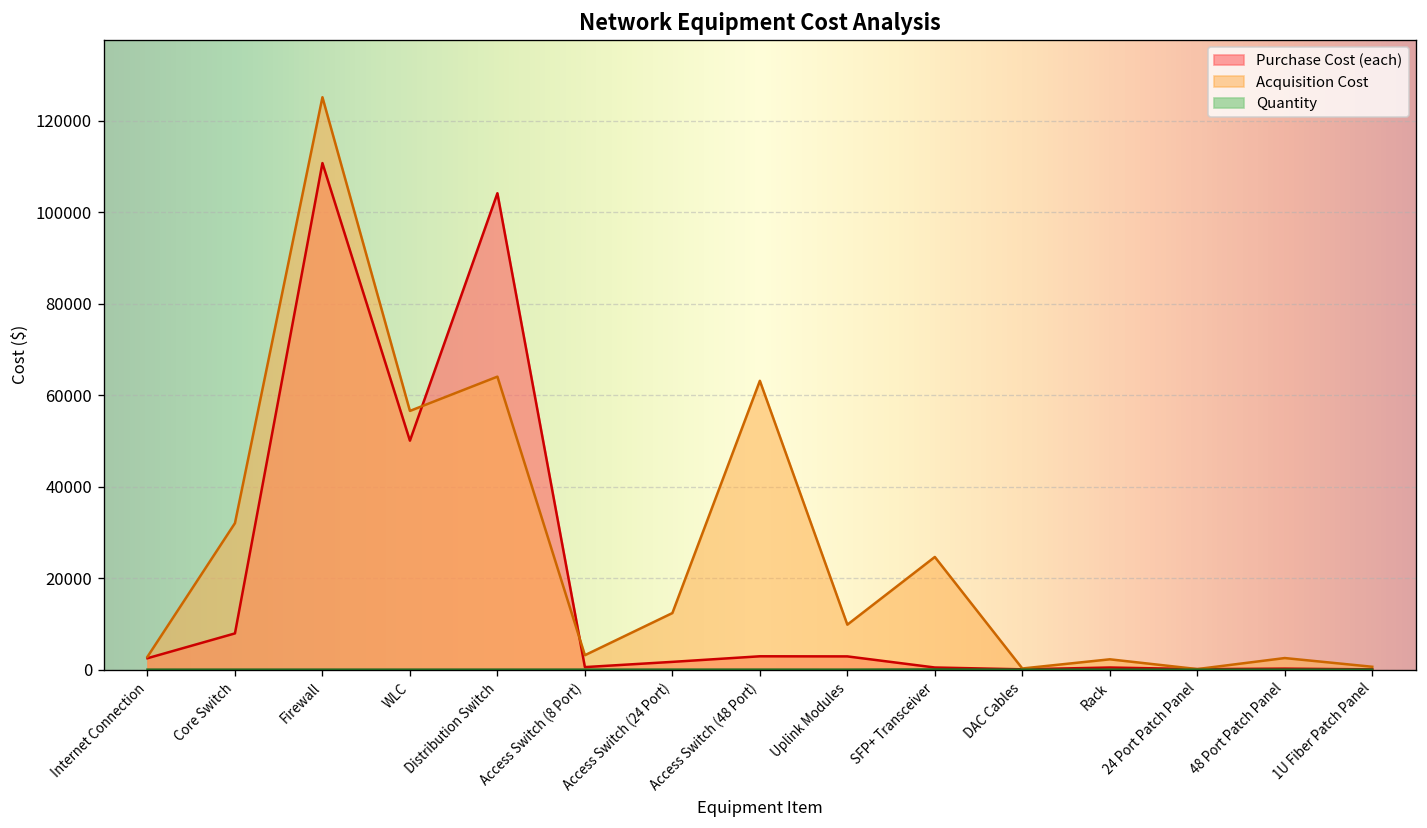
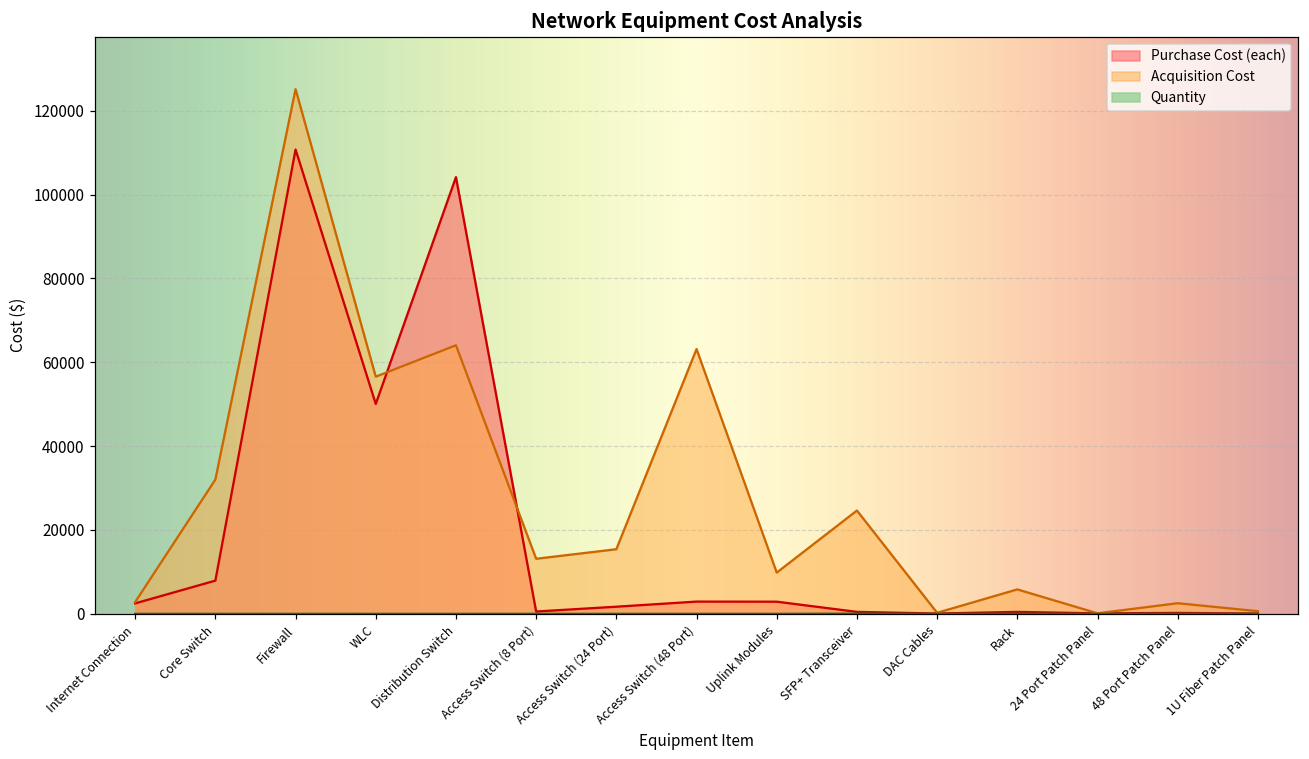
Acquisition Cost, Access Switch (8 Port): 3000 -> 13000
Acquisition Cost, Access Switch (24 Port): 12000 -> 15000
Acquisition Cost, Rack: 2000 -> 6000
